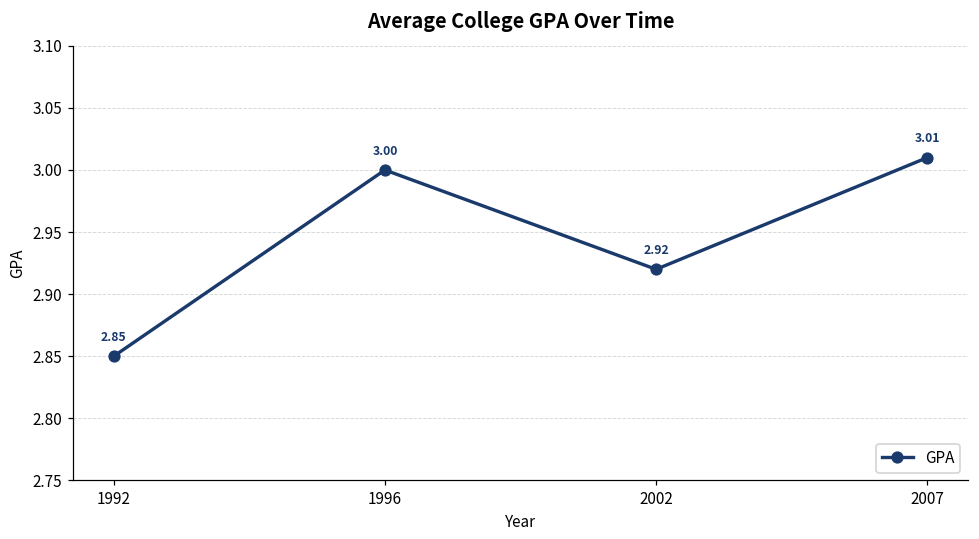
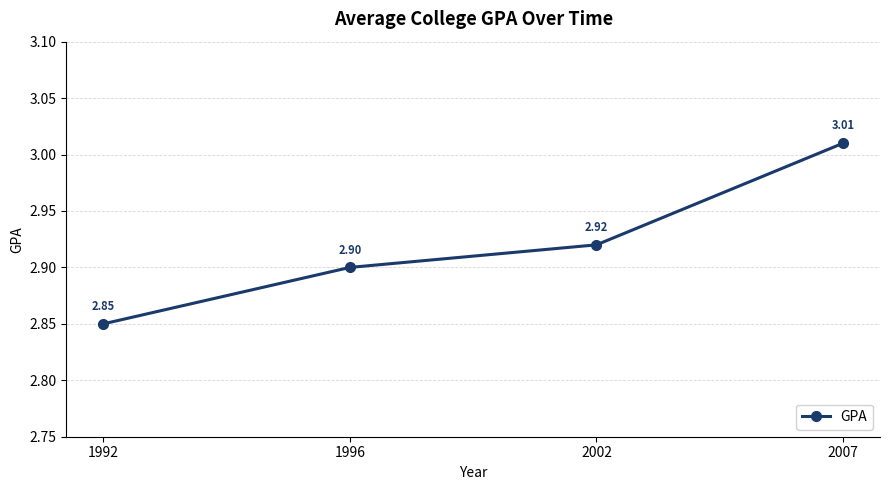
1996: 3.00 -> 2.90
